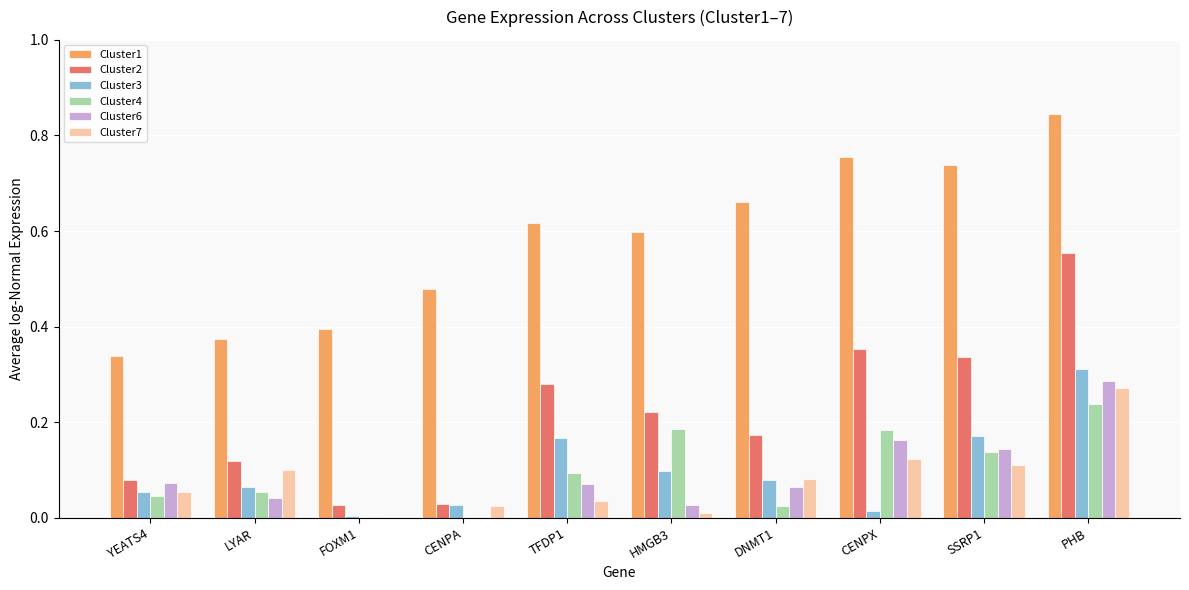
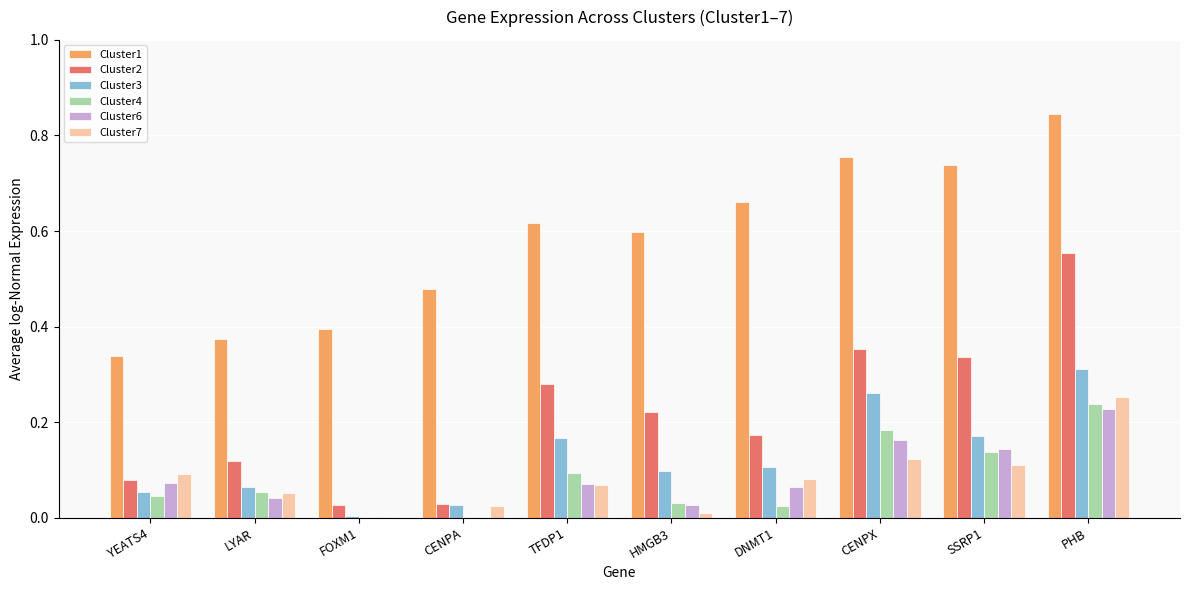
Cluster7, YEATS4: 0.05 -> 0.09
Cluster7, LYAR: 0.10 -> 0.05
Cluster7, TFDP1: 0.03 -> 0.07
Cluster4, HMGB3: 0.18 -> 0.03
Cluster3, DNMT1: 0.08 -> 0.11
Cluster3, CENPX: 0.01 -> 0.26
Cluster6, PHB: 0.29 -> 0.23
Cluster7, PHB: 0.27 -> 0.25
